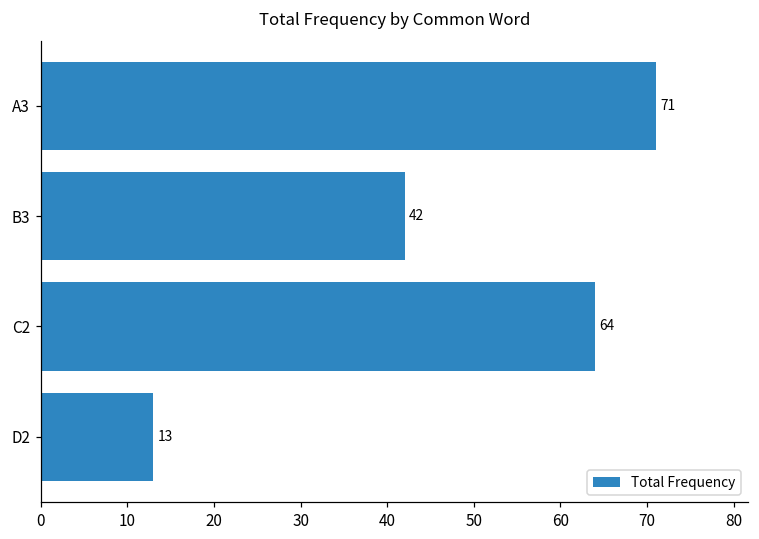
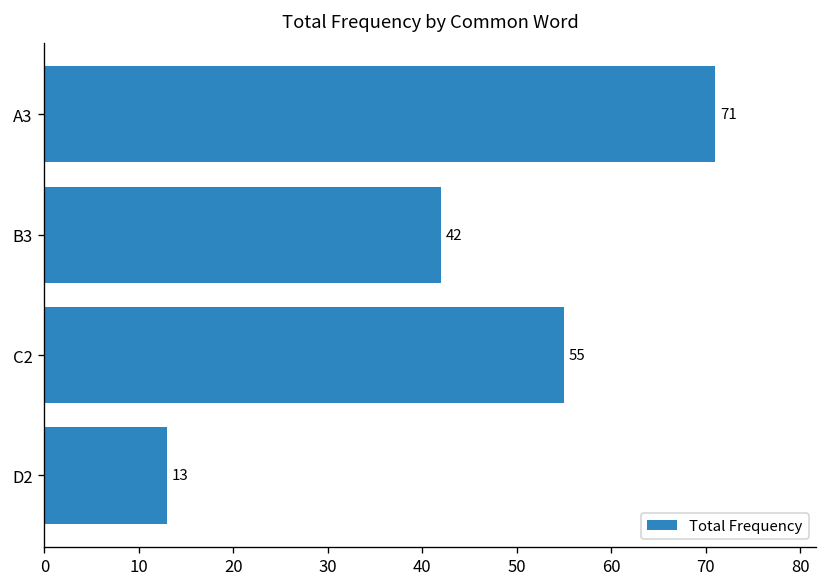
C2: 64 -> 55
